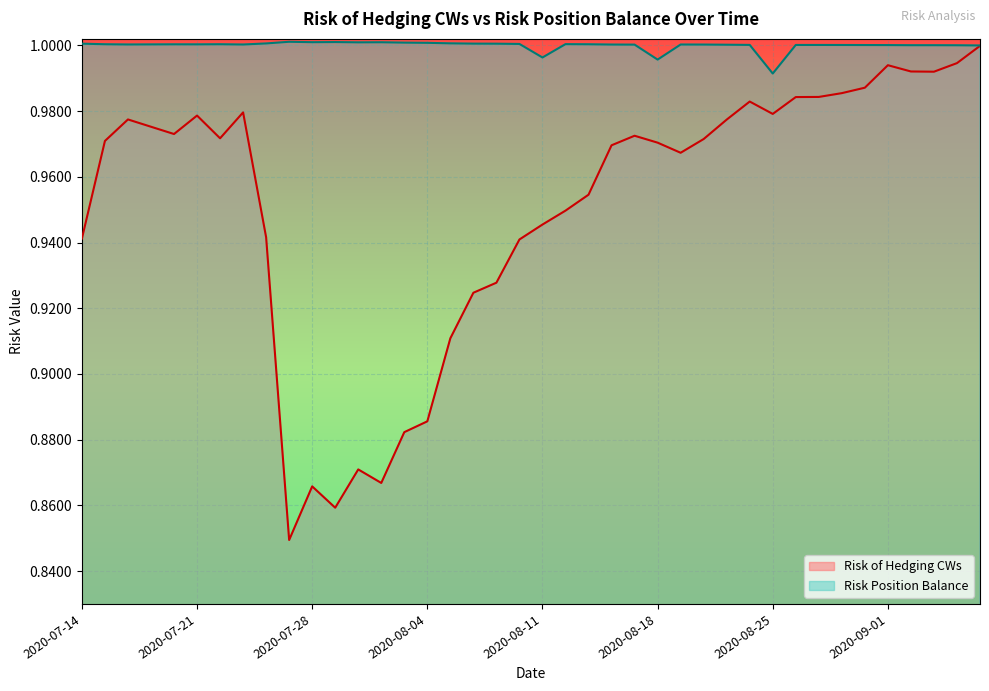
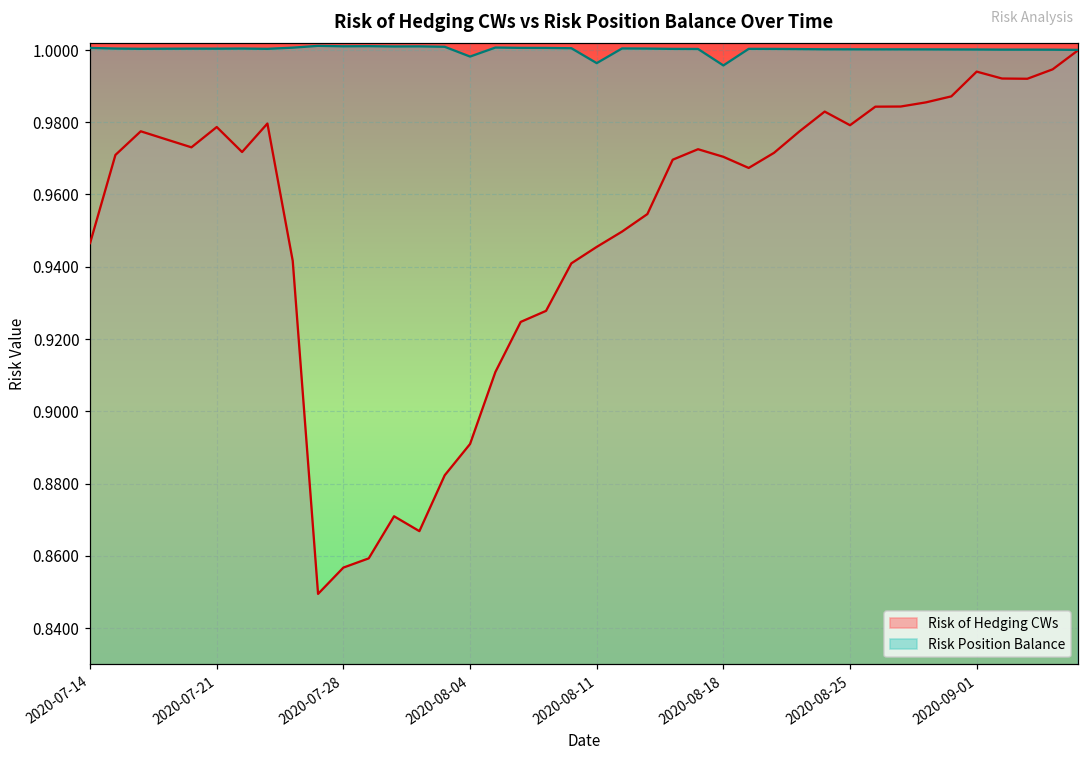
Risk of Hedging CWs, 2020-07-14: 0.941 -> 0.947
Risk of Hedging CWs, 2020-07-28: 0.866 -> 0.857
Risk of Hedging CWs, 2020-08-04: 0.886 -> 0.891
Risk Position Balance, 2020-08-04: 1.001 -> 0.998
Risk Position Balance, 2020-08-25: 0.991 -> 1.000
